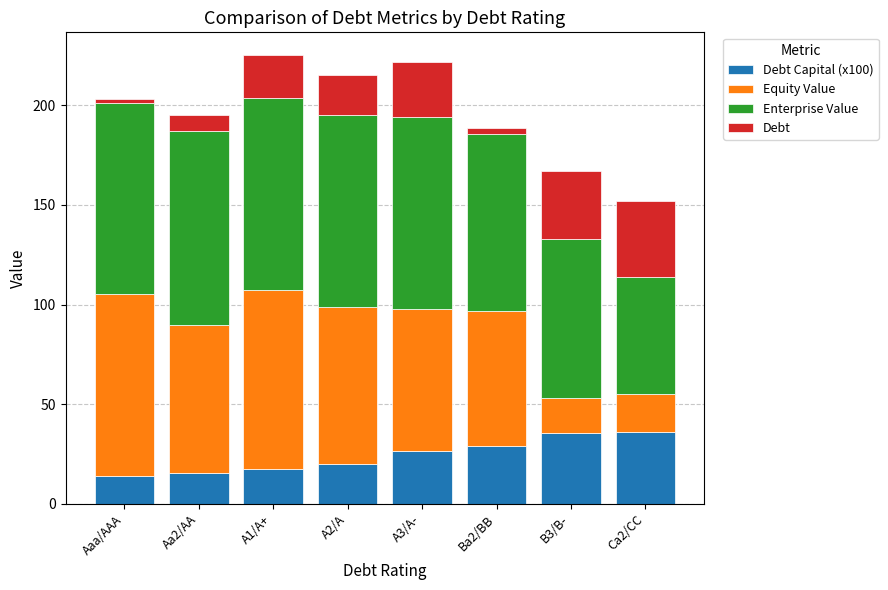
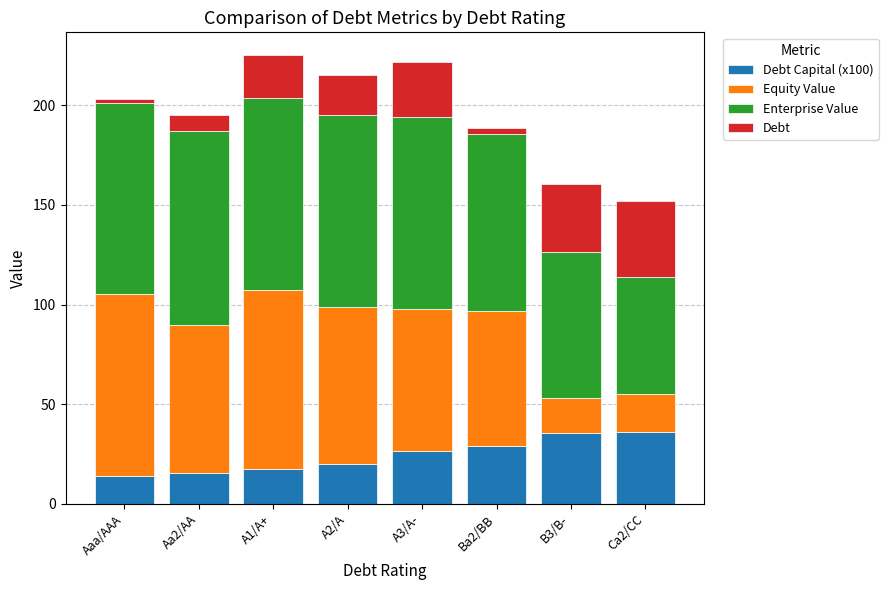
Enterprise Value, B3/B-: 80 -> 73
